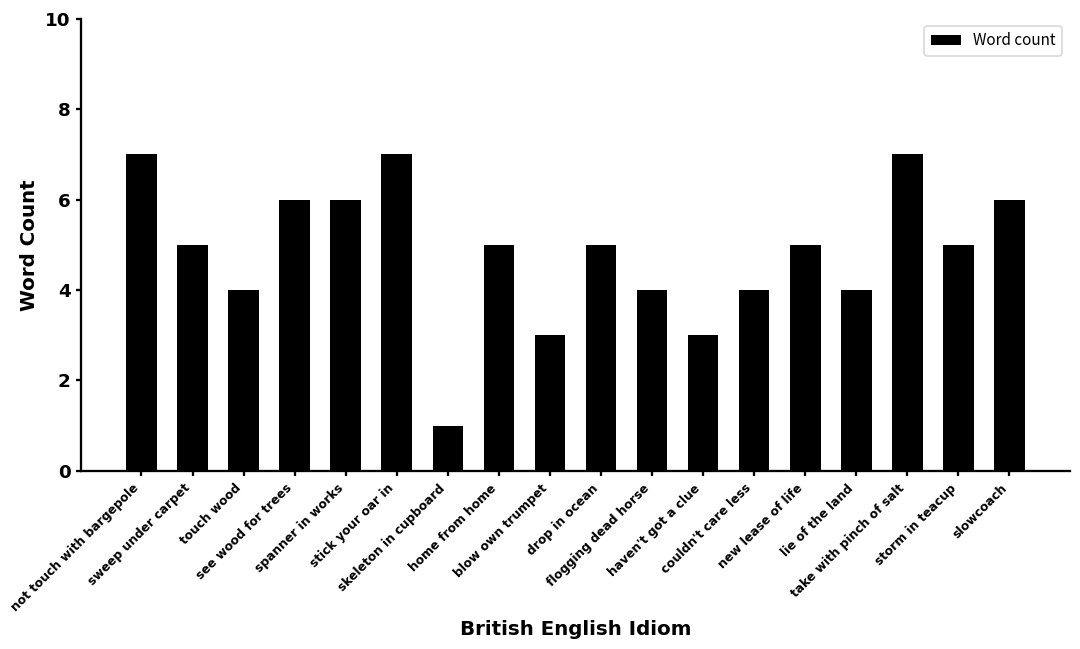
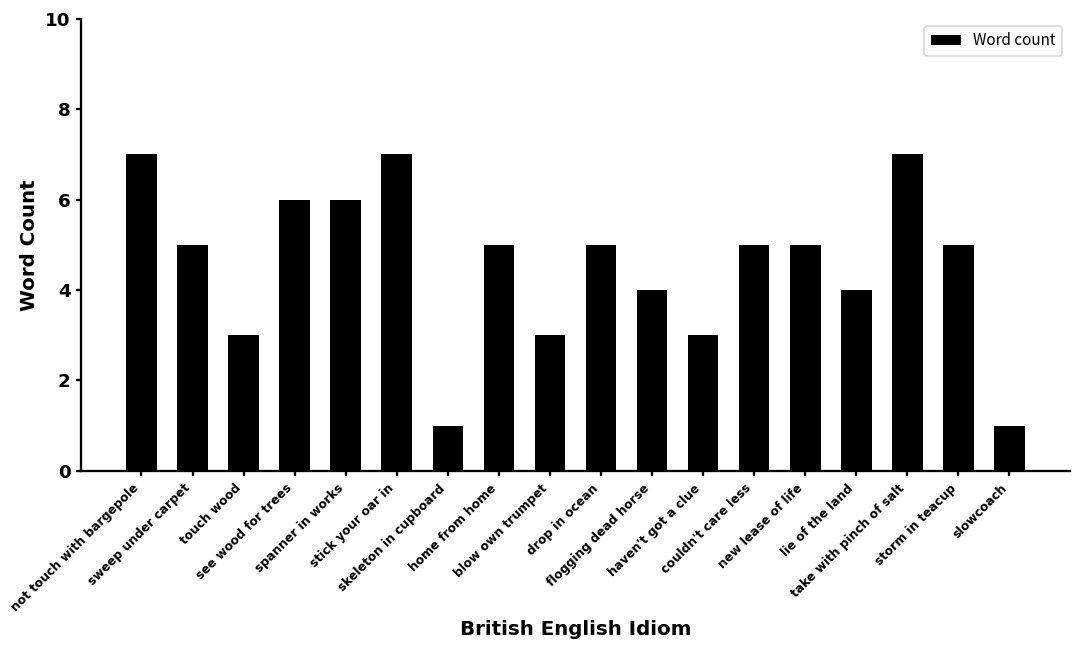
touch wood: 4 -> 3
couldn't care less: 4 -> 5
slowcoach: 6 -> 1
